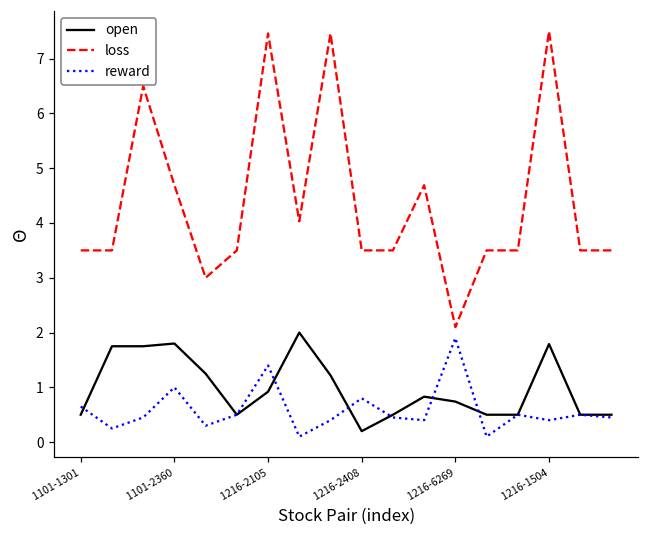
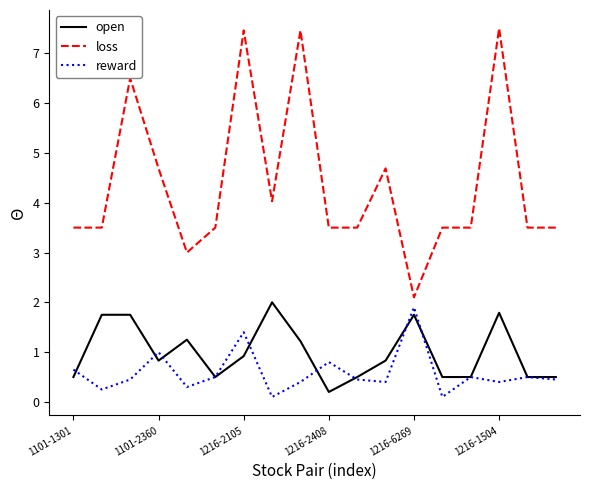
open, 1101-2360: 1.8 -> 0.8
open, 1216-6269: 0.7 -> 1.8
